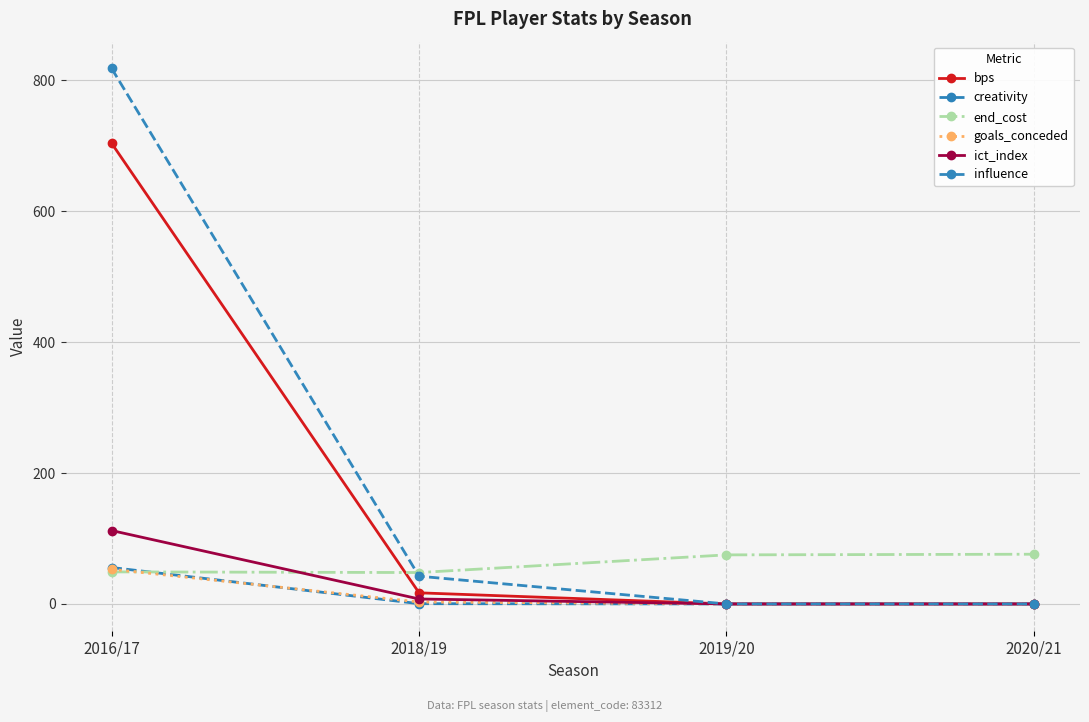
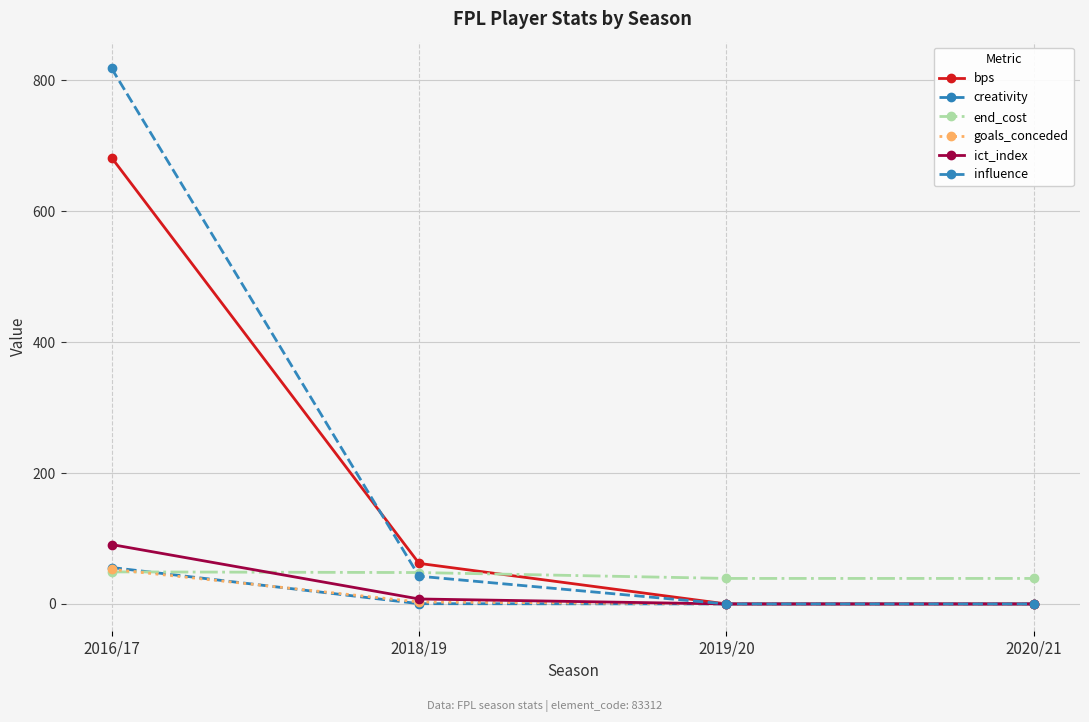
bps, 2016/17: 700 -> 680
ict_index, 2016/17: 110 -> 90
bps, 2018/19: 20 -> 60
end_cost, 2019/20: 80 -> 40
end_cost, 2020/21: 80 -> 40
